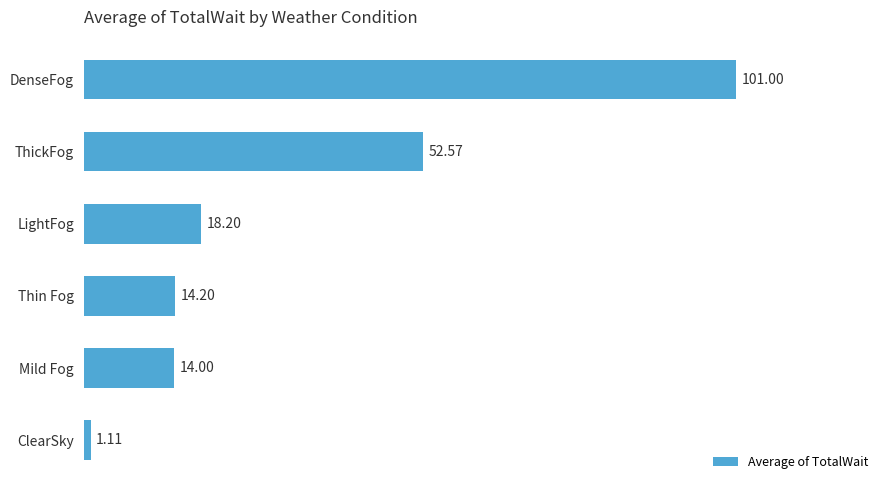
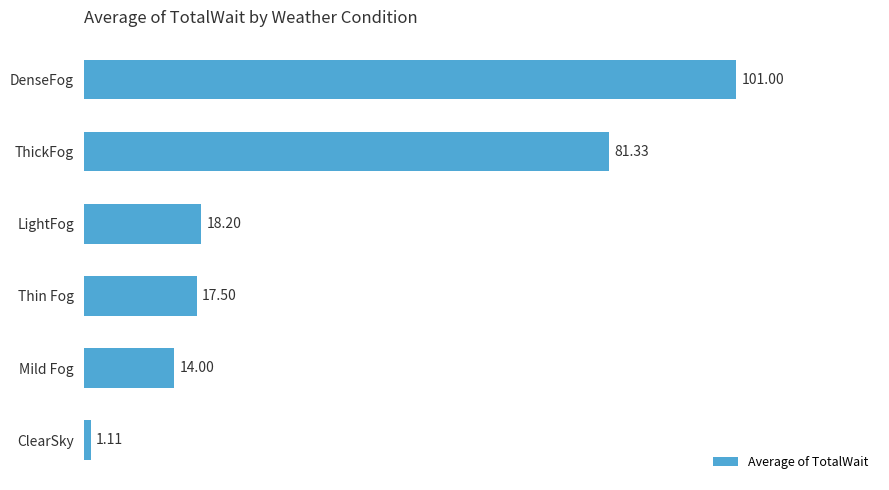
ThickFog: 52.57 -> 81.33
Thin Fog: 14.20 -> 17.50
